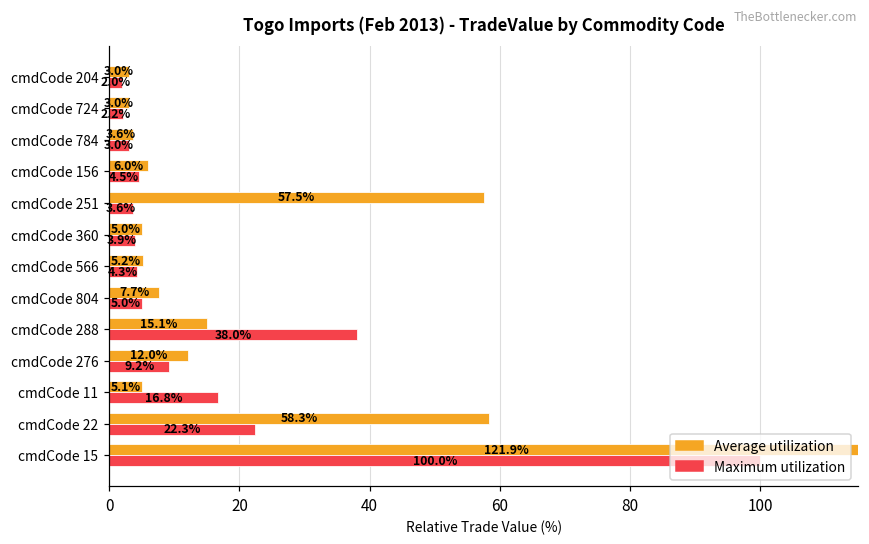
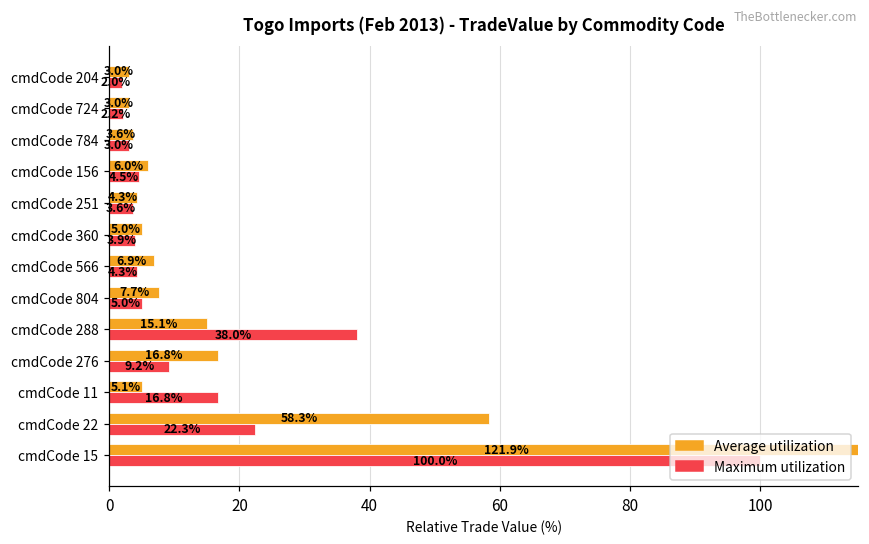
Average utilization, cmdCode 251: 57.5% -> 4.3%
Average utilization, cmdCode 566: 5.2% -> 6.9%
Average utilization, cmdCode 276: 12.0% -> 16.8%
